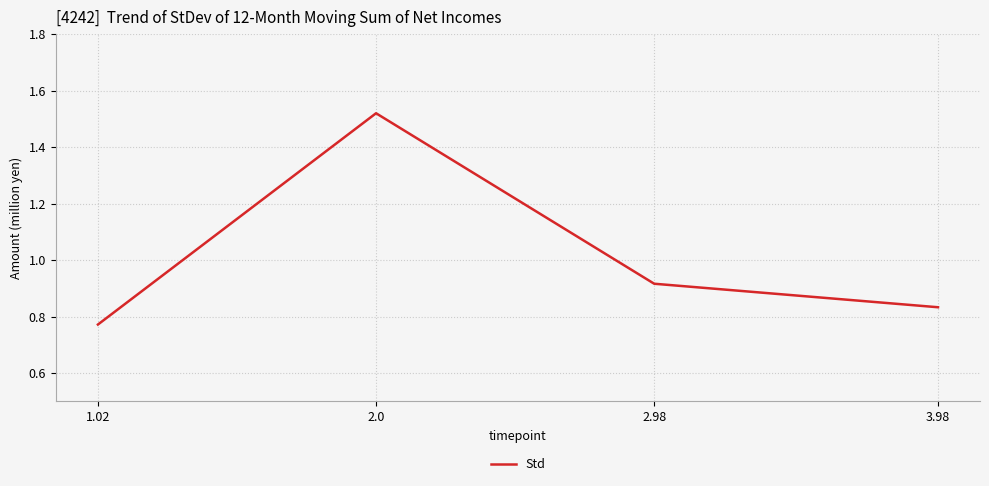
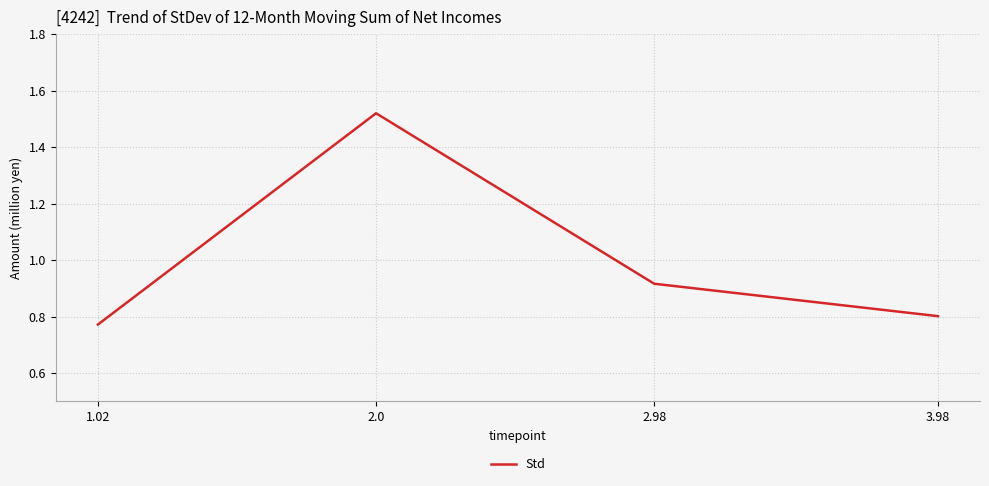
3.98: 0.83 -> 0.80
